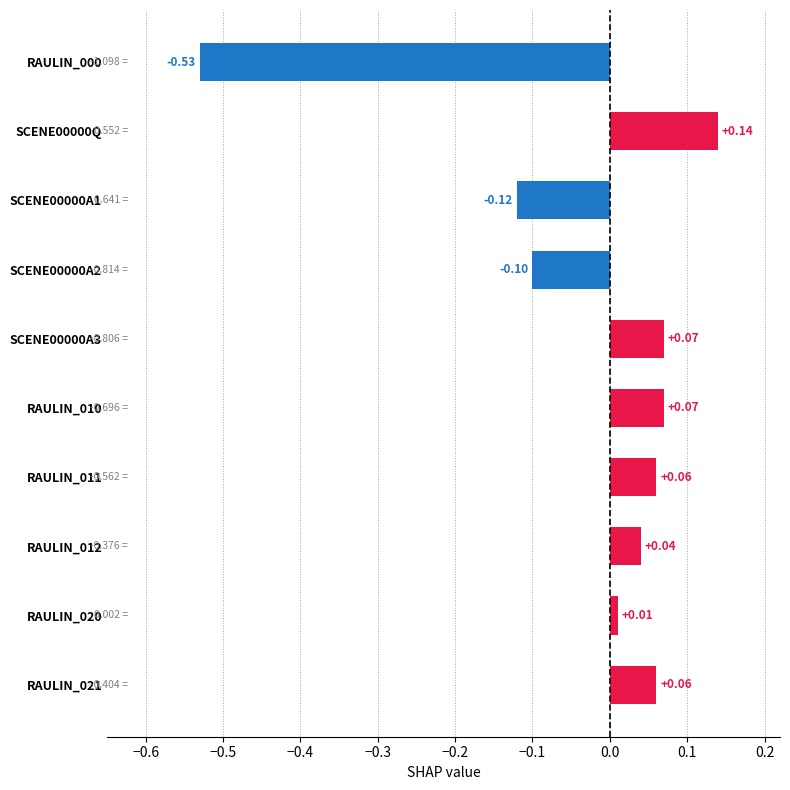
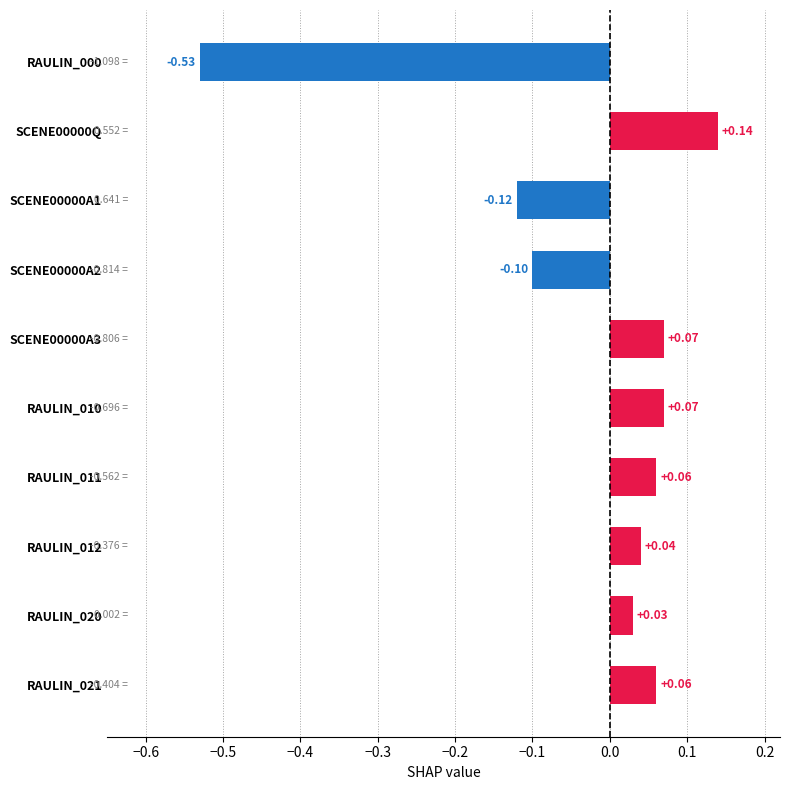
RAULIN_020: +0.01 -> +0.03
